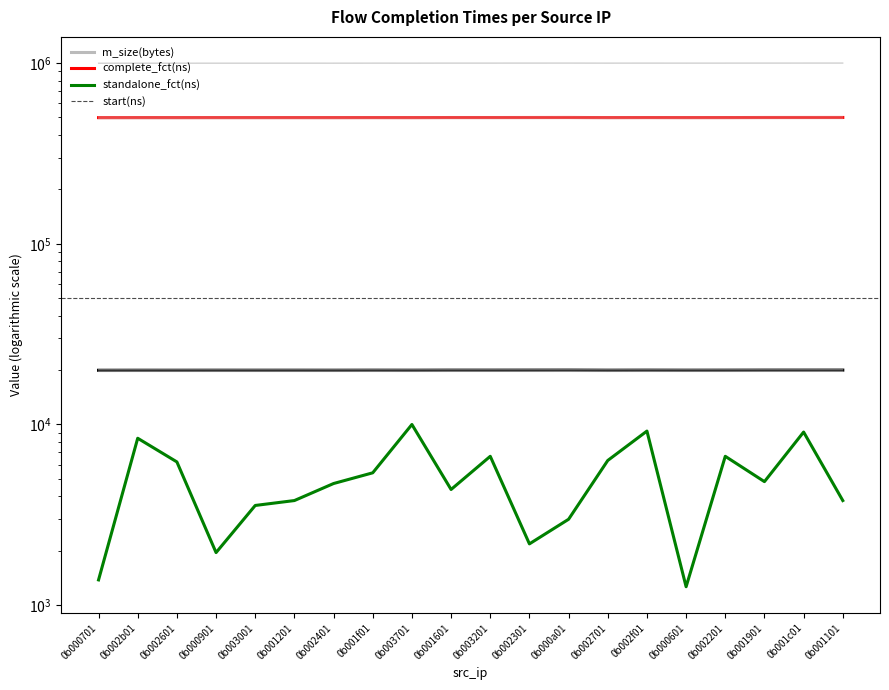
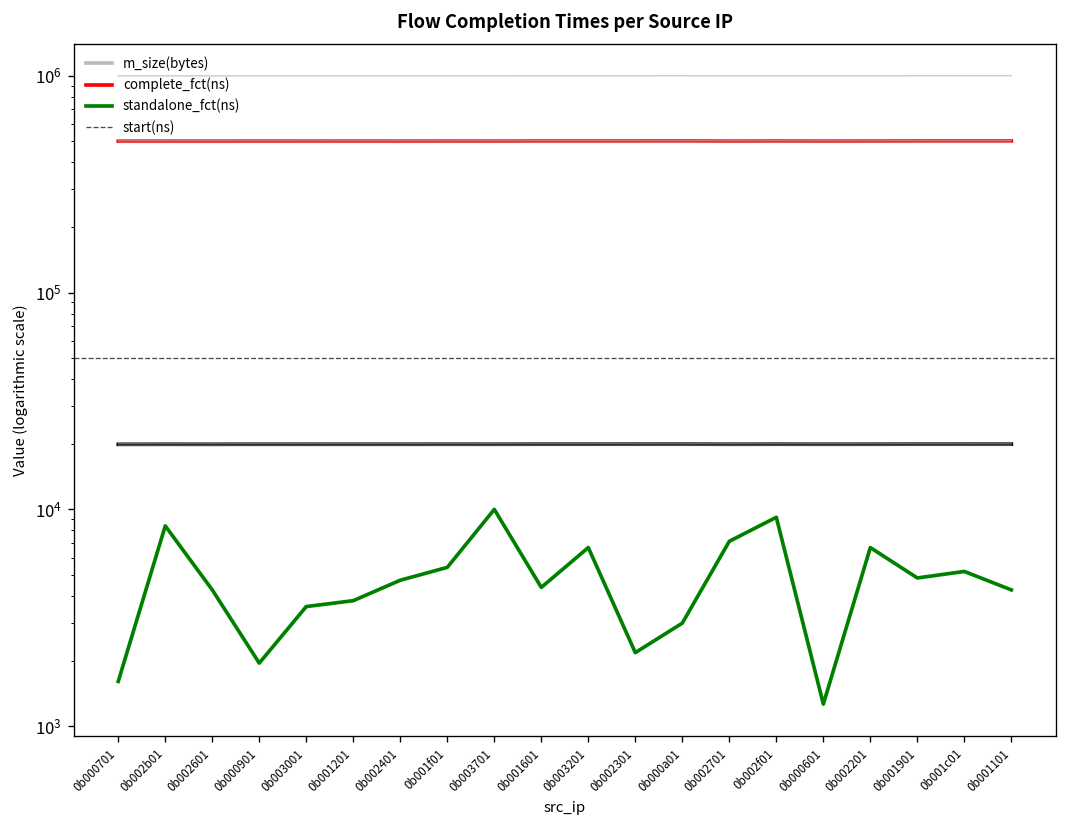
standalone_fct(ns), 0b000701: 1400 -> 1600
standalone_fct(ns), 0b002601: 6200 -> 4300
standalone_fct(ns), 0b002701: 6300 -> 7100
standalone_fct(ns), 0b001c01: 9000 -> 5200
standalone_fct(ns), 0b001101: 3800 -> 4300
